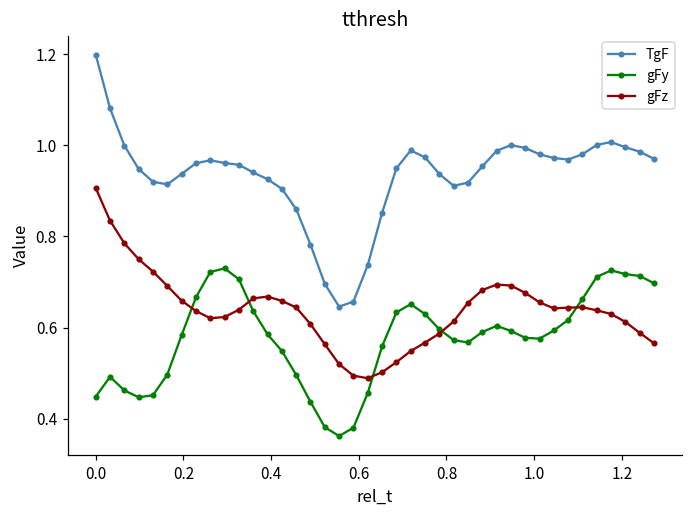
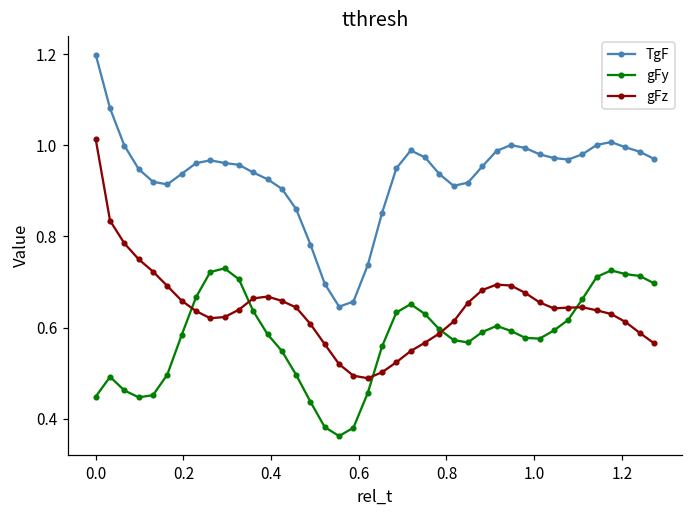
gFz, 0.0: 0.91 -> 1.01
